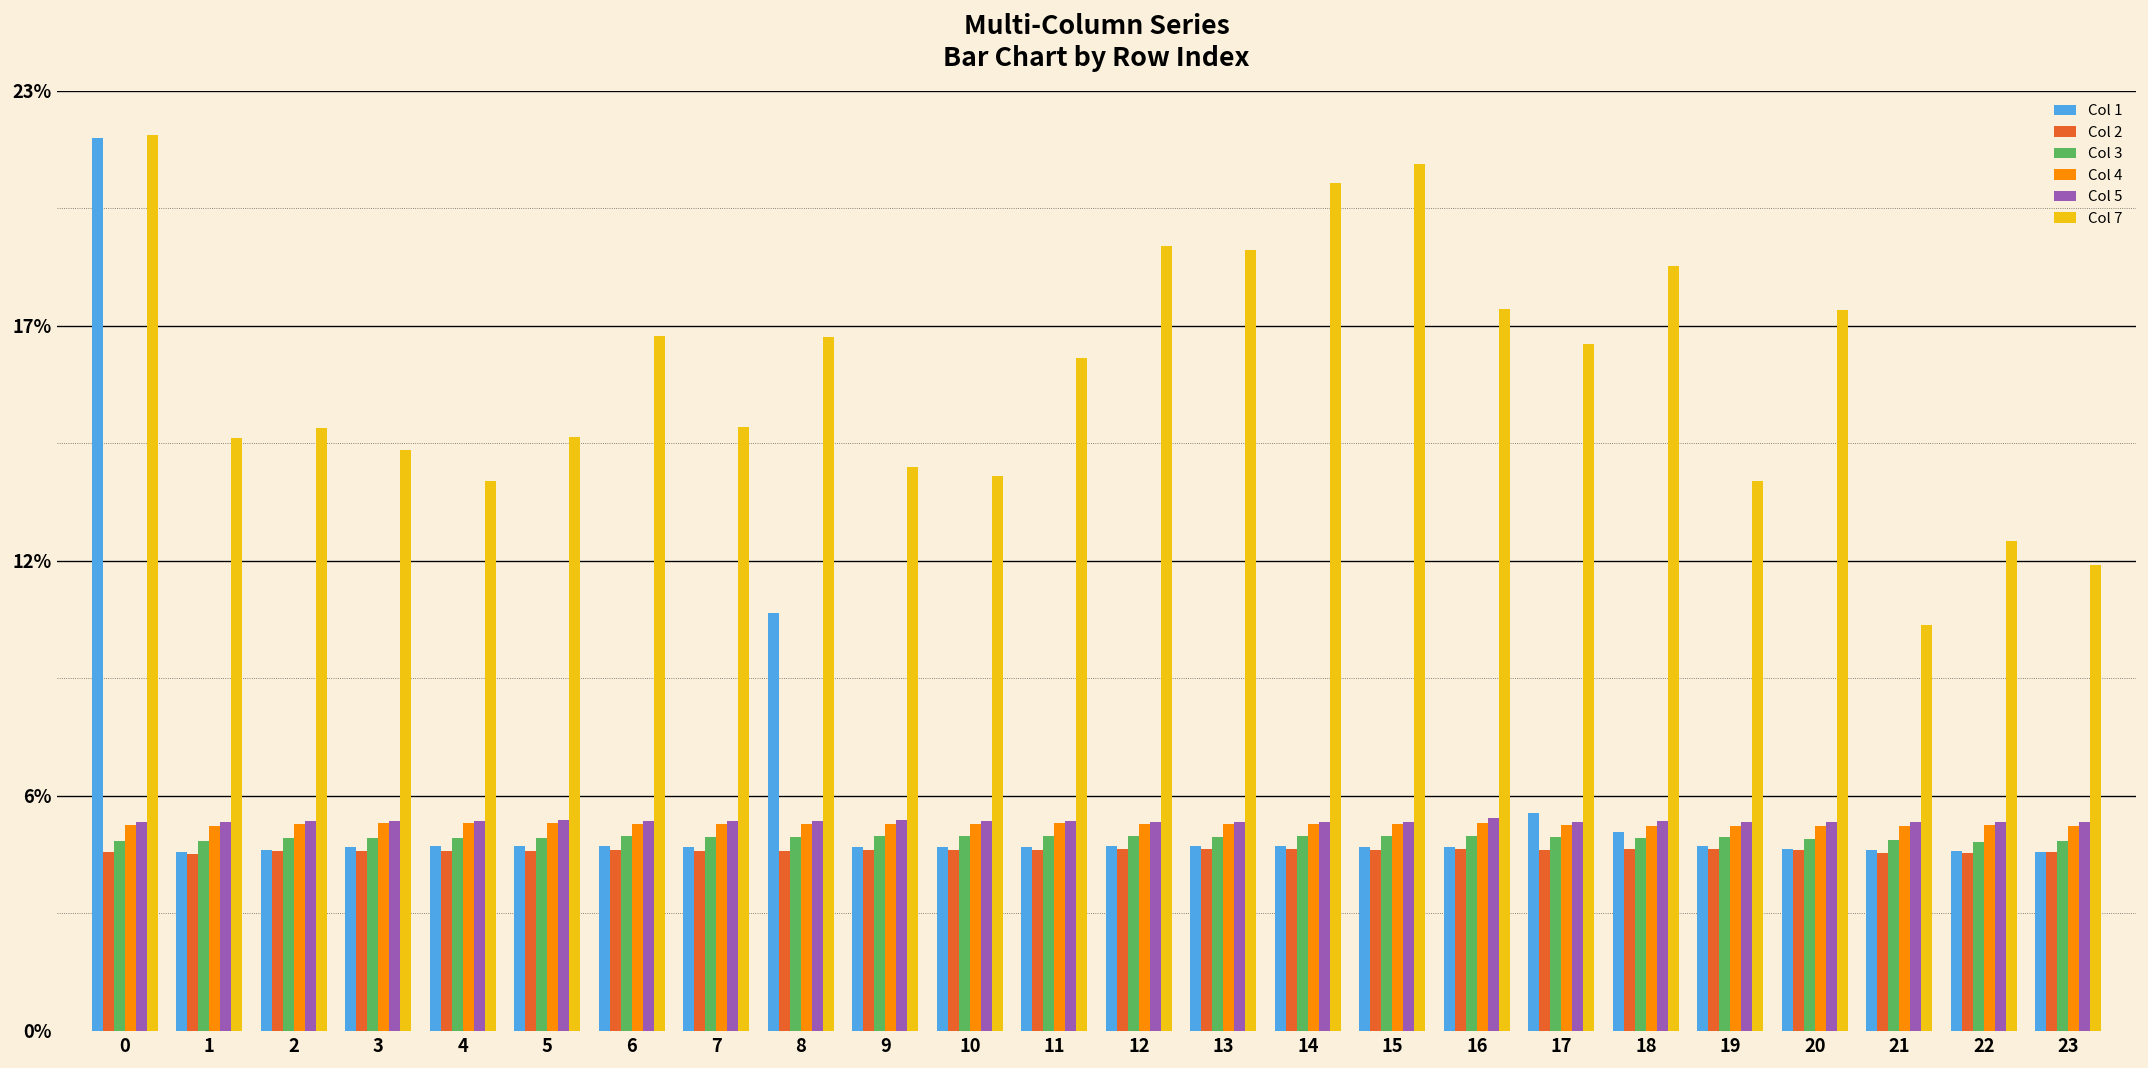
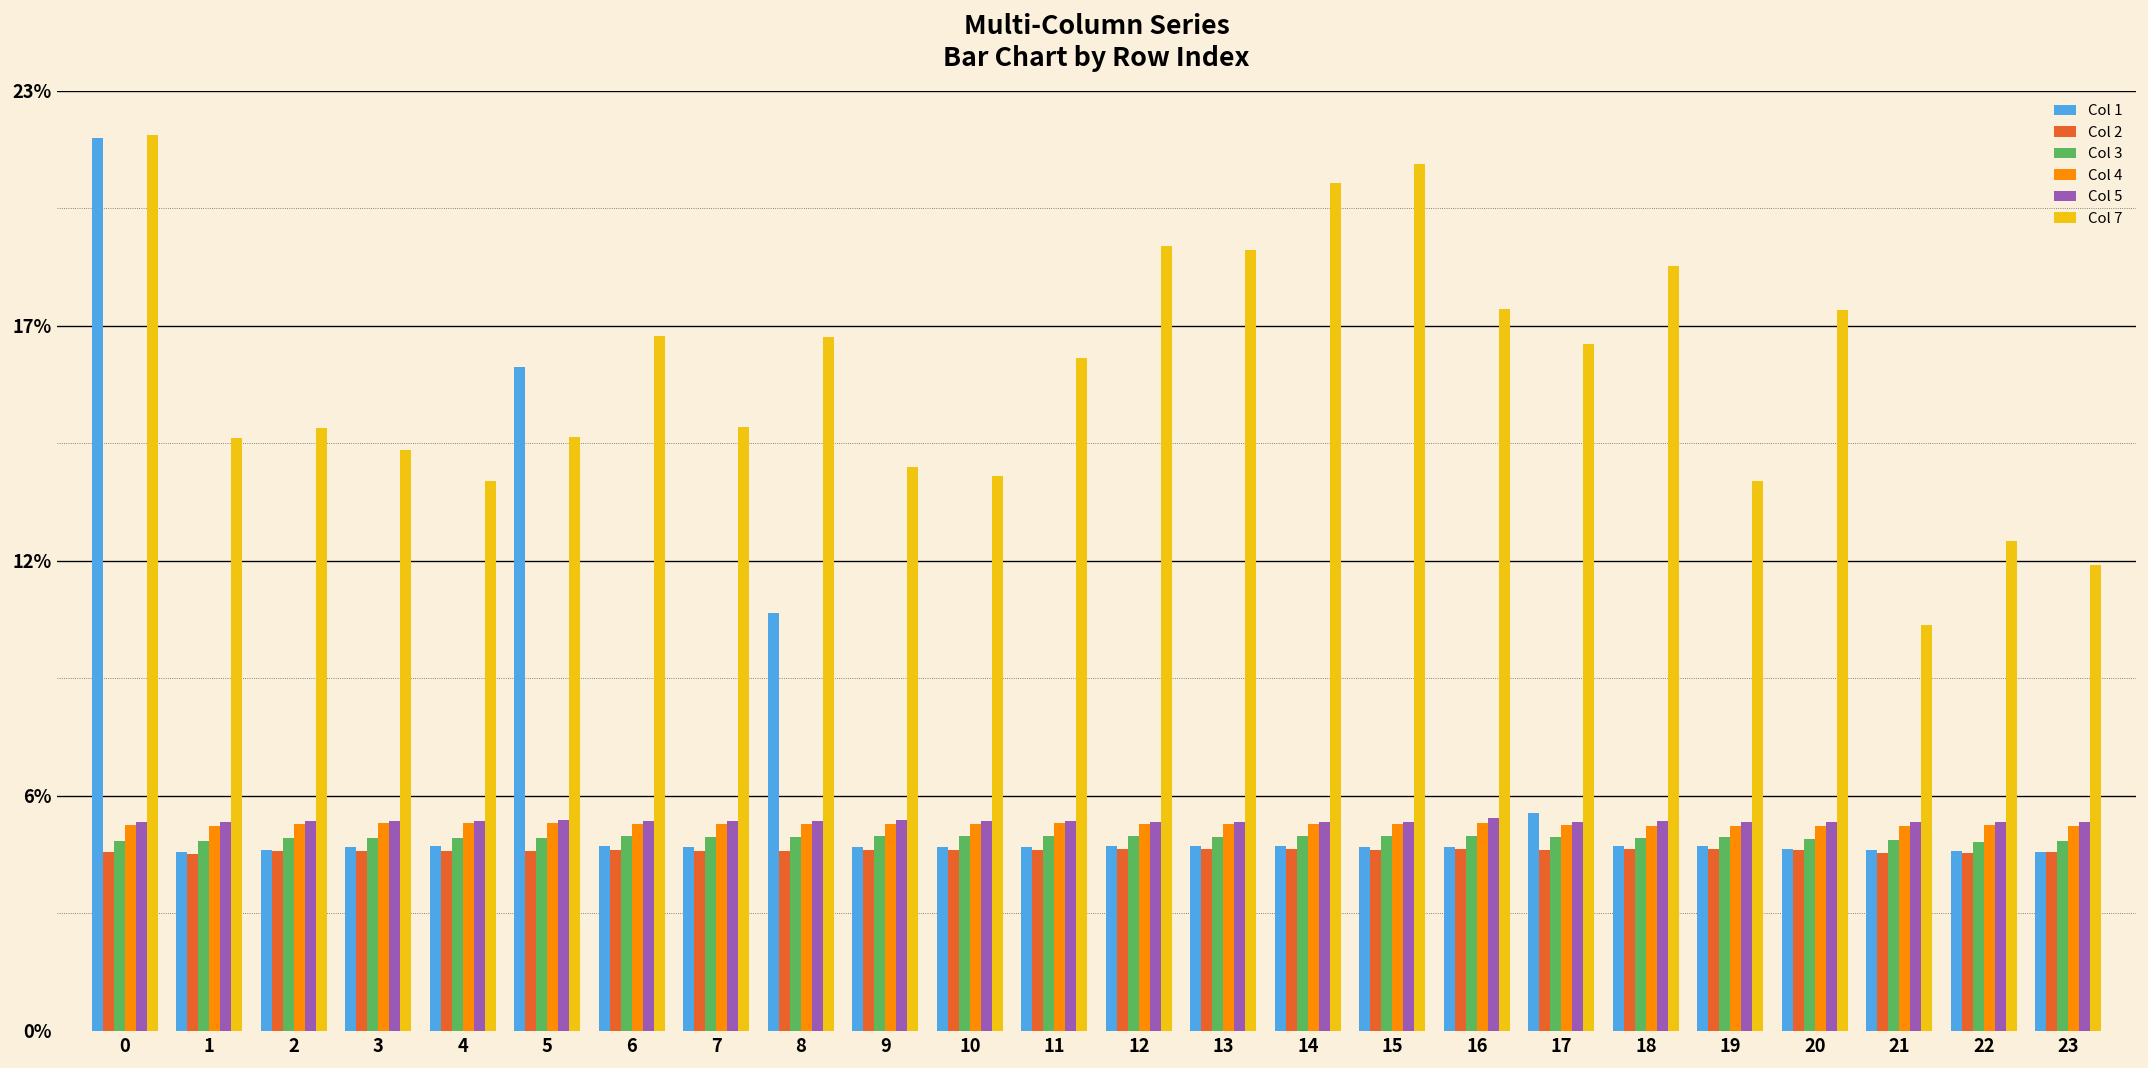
Col 1, 5: 4.5% -> 16.3%
Col 1, 18: 4.9% -> 4.6%
